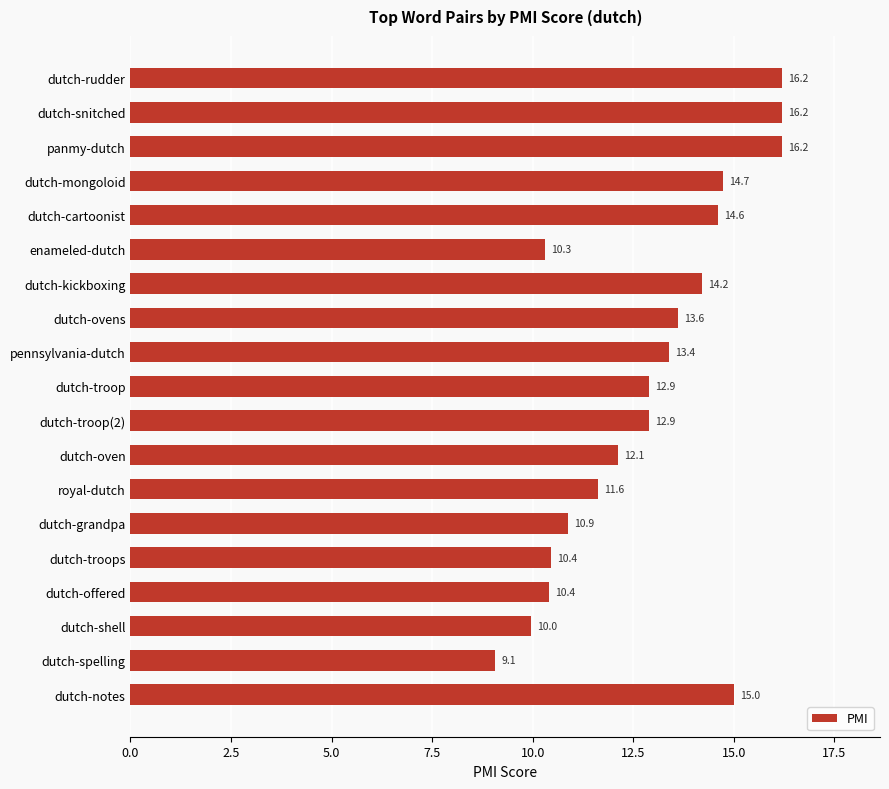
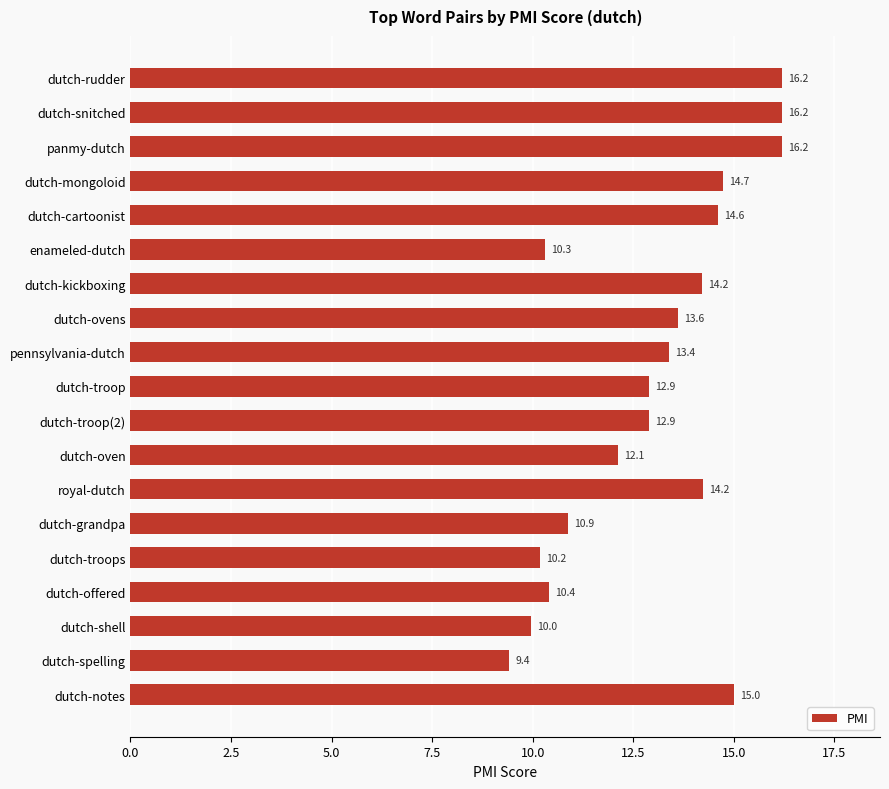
royal-dutch: 11.6 -> 14.2
dutch-troops: 10.4 -> 10.2
dutch-spelling: 9.1 -> 9.4
